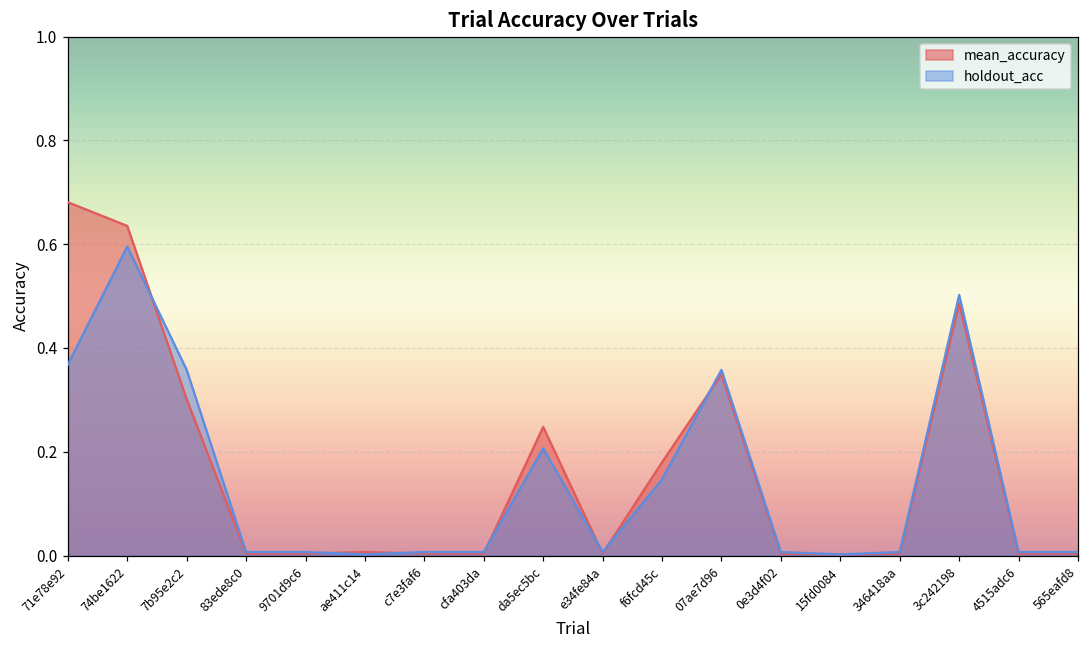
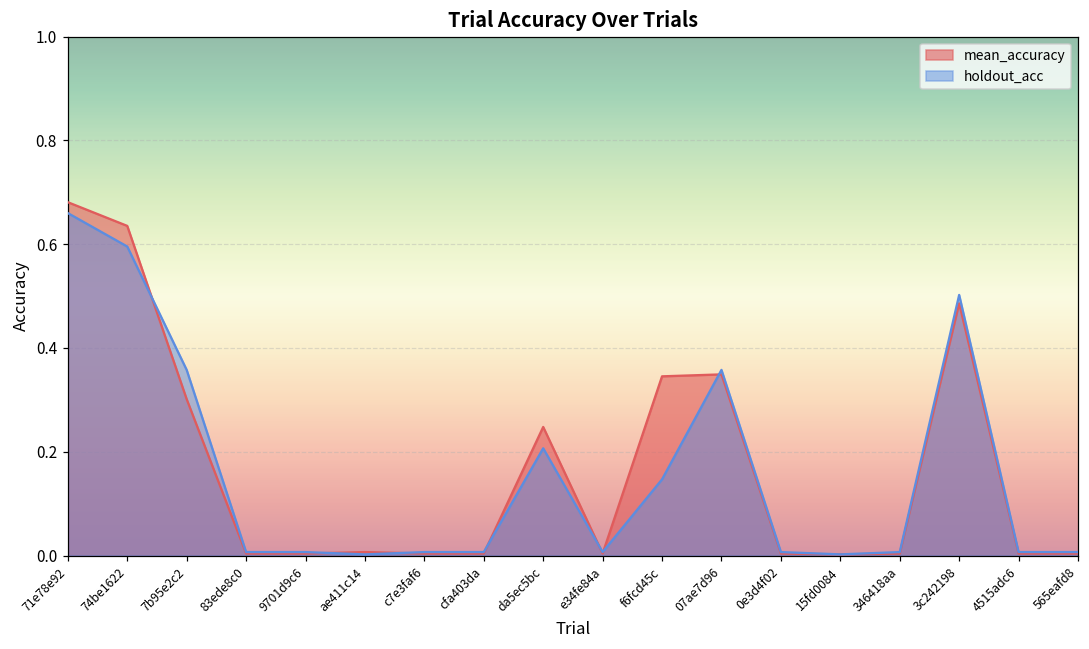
holdout_acc, 71e78e92: 0.37 -> 0.66
mean_accuracy, f6fcd45c: 0.18 -> 0.35
